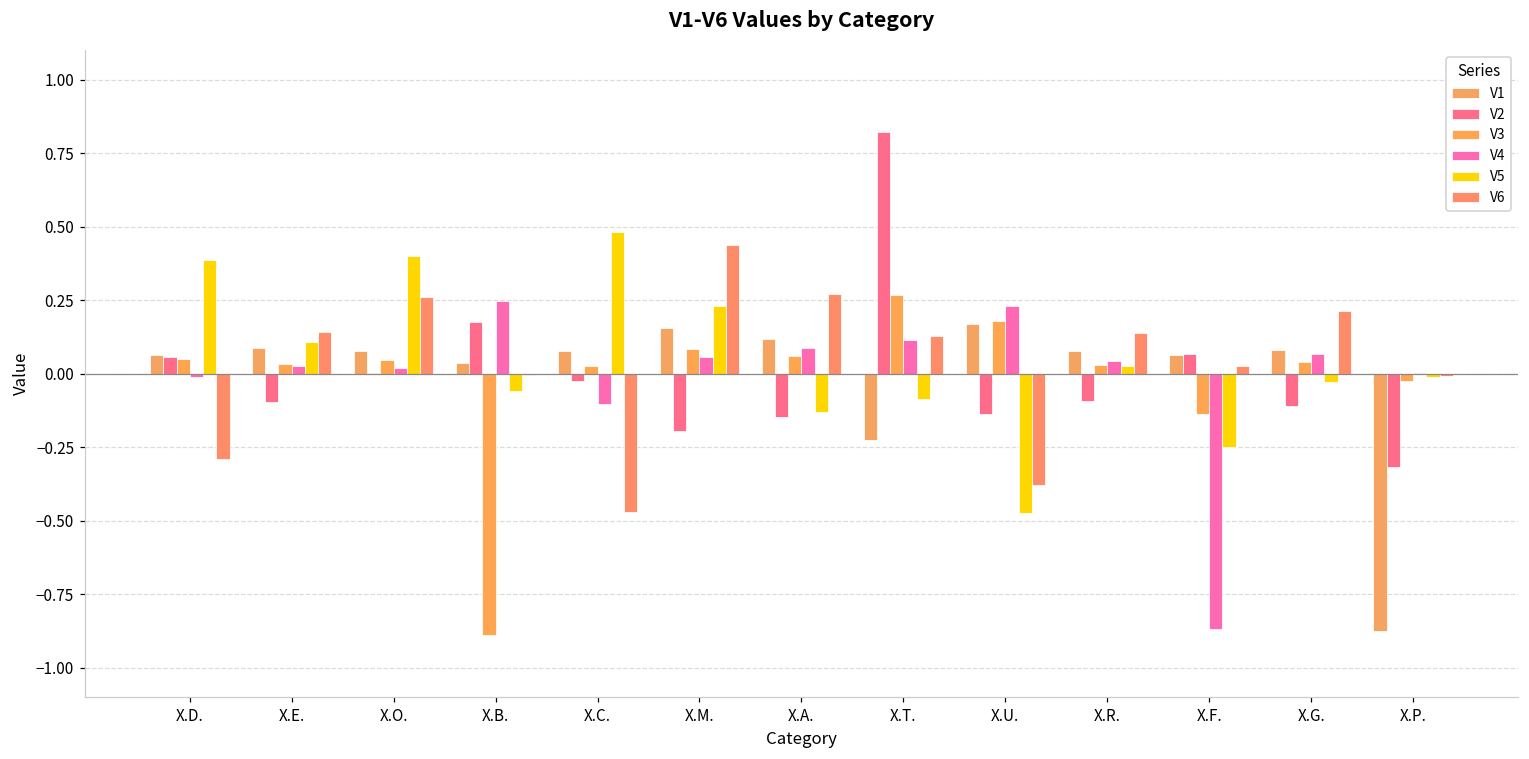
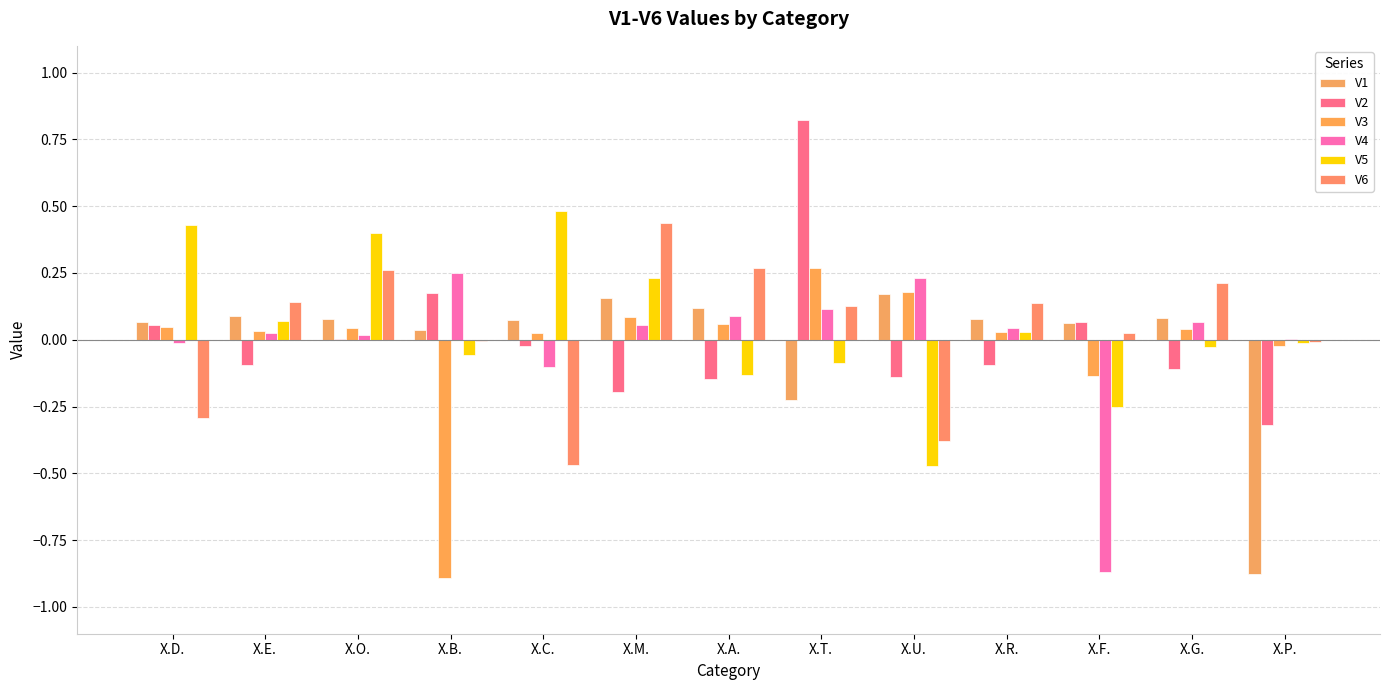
V5, X.D.: 0.39 -> 0.43
V5, X.E.: 0.11 -> 0.07
